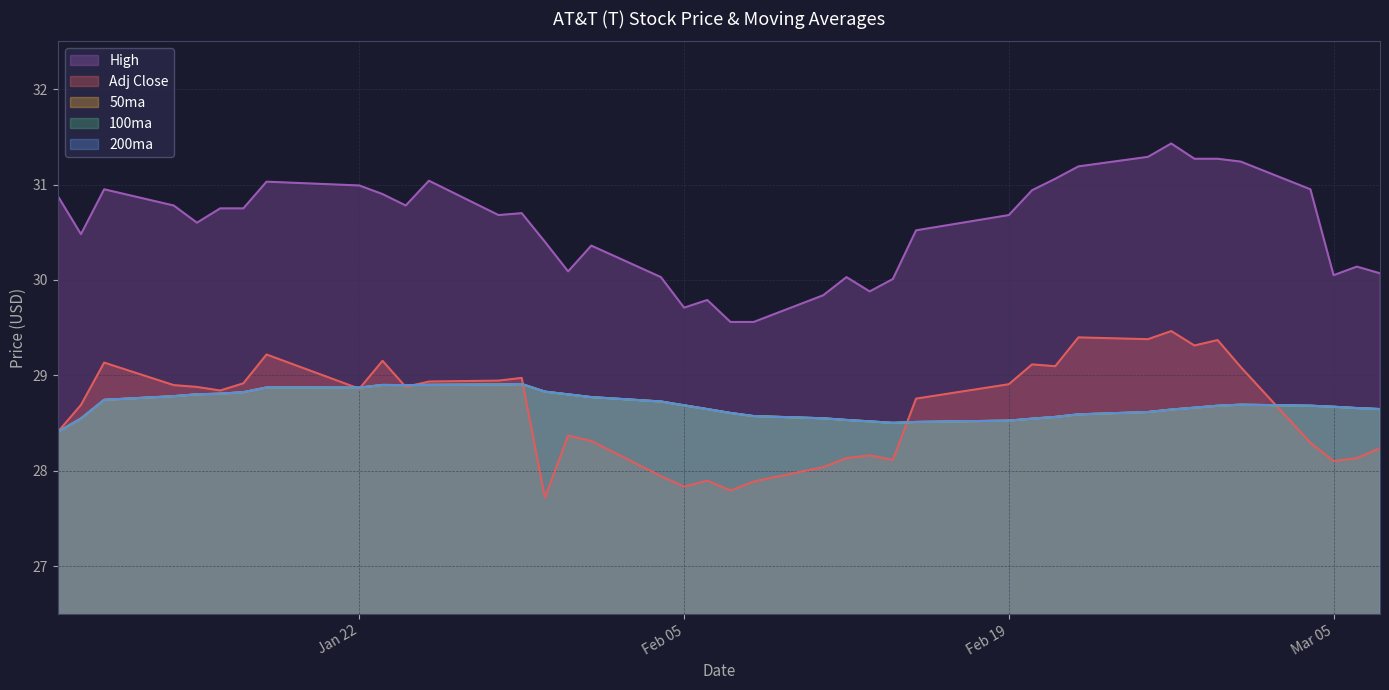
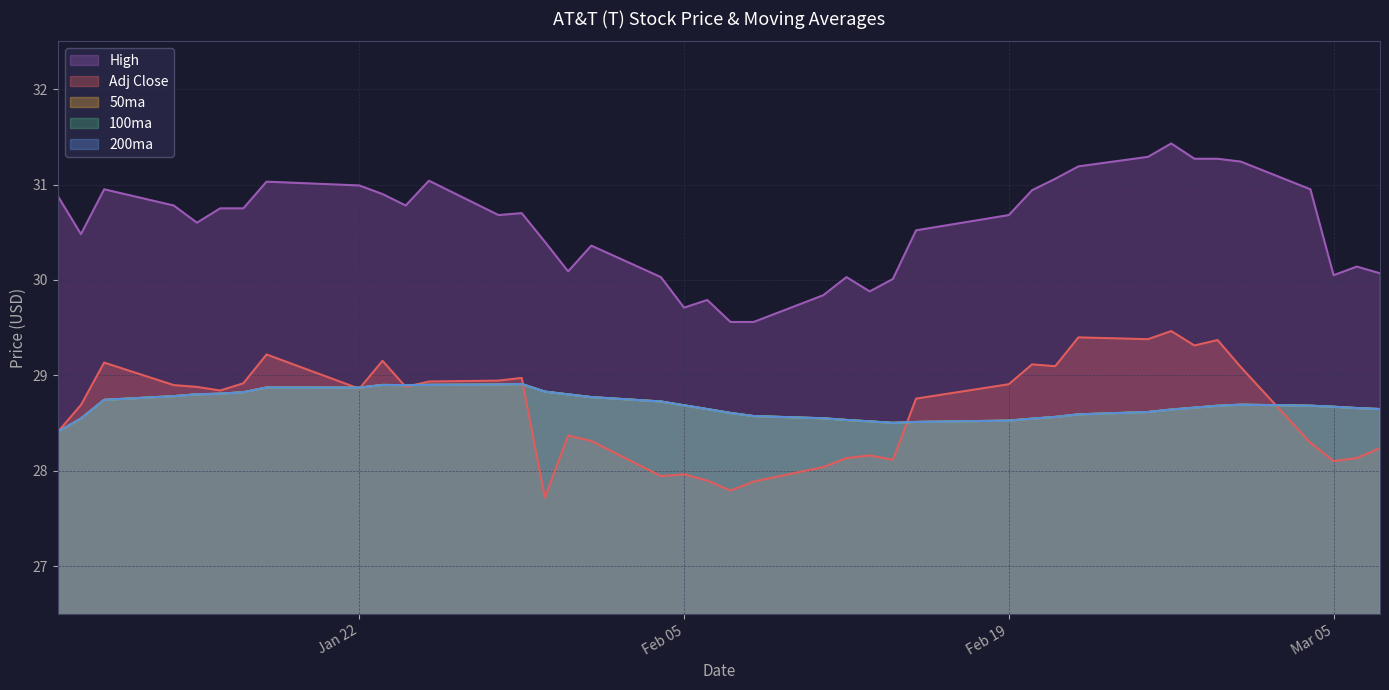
Adj Close, Feb 05: 27.8 -> 28.0
